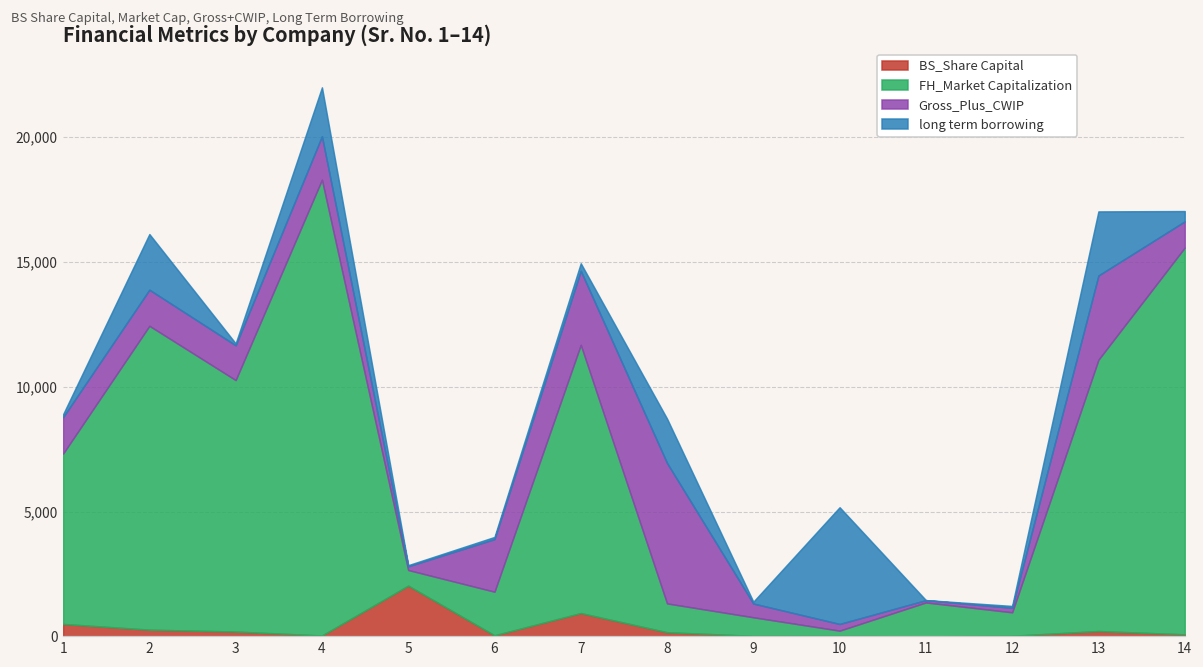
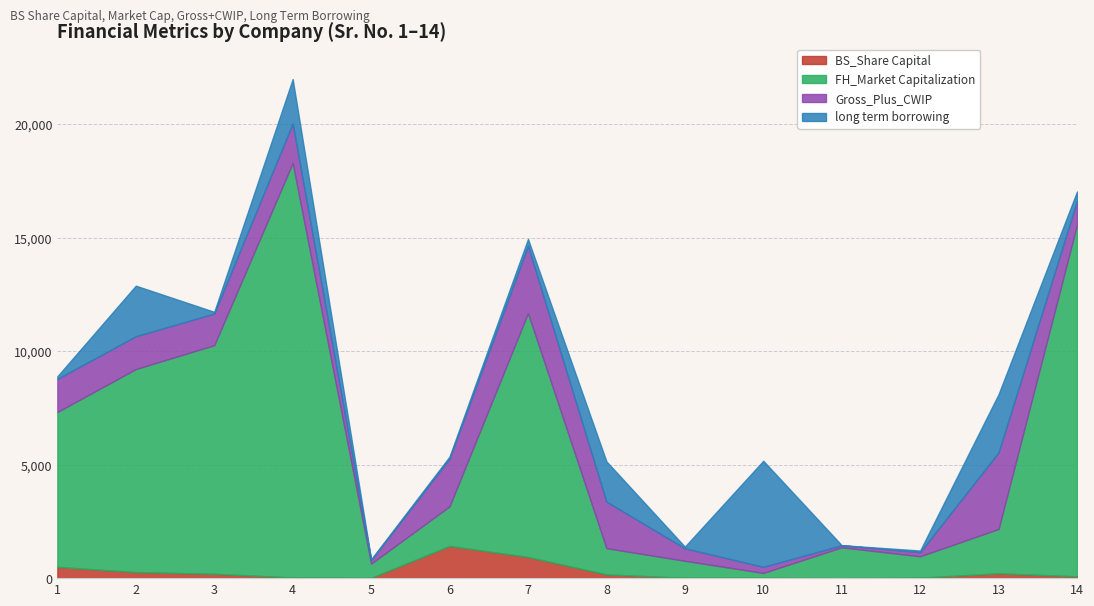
FH_Market Capitalization, 2: 12,200 -> 8,900
BS_Share Capital, 5: 2,000 -> 0
BS_Share Capital, 6: 0 -> 1,400
Gross_Plus_CWIP, 8: 5,600 -> 2,100
FH_Market Capitalization, 13: 10,900 -> 2,000
